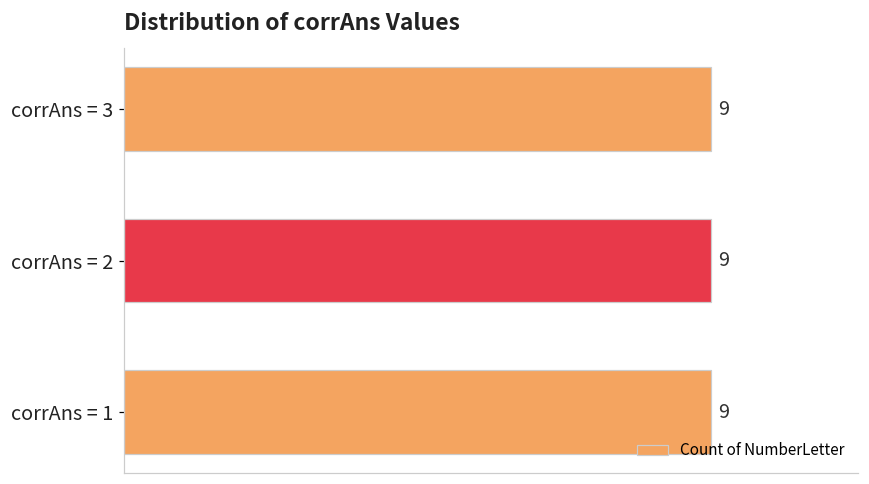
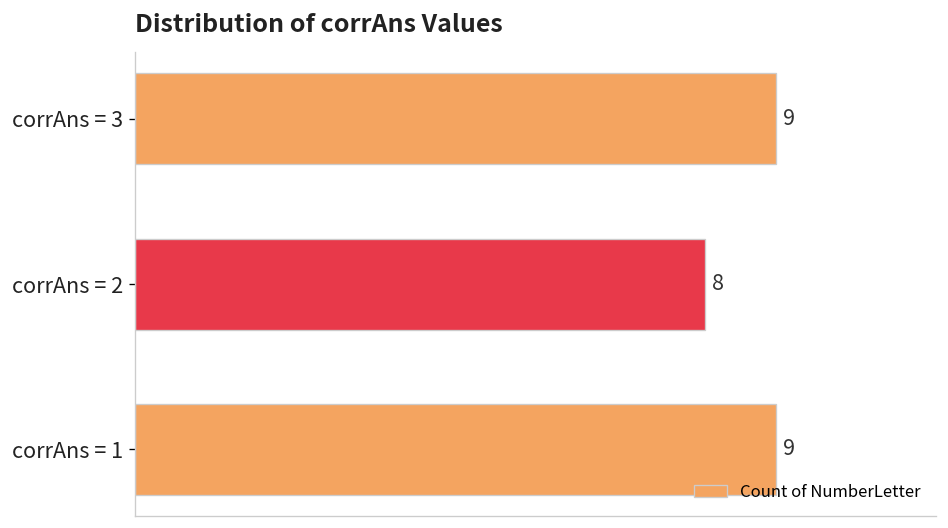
corrAns = 2: 9 -> 8
